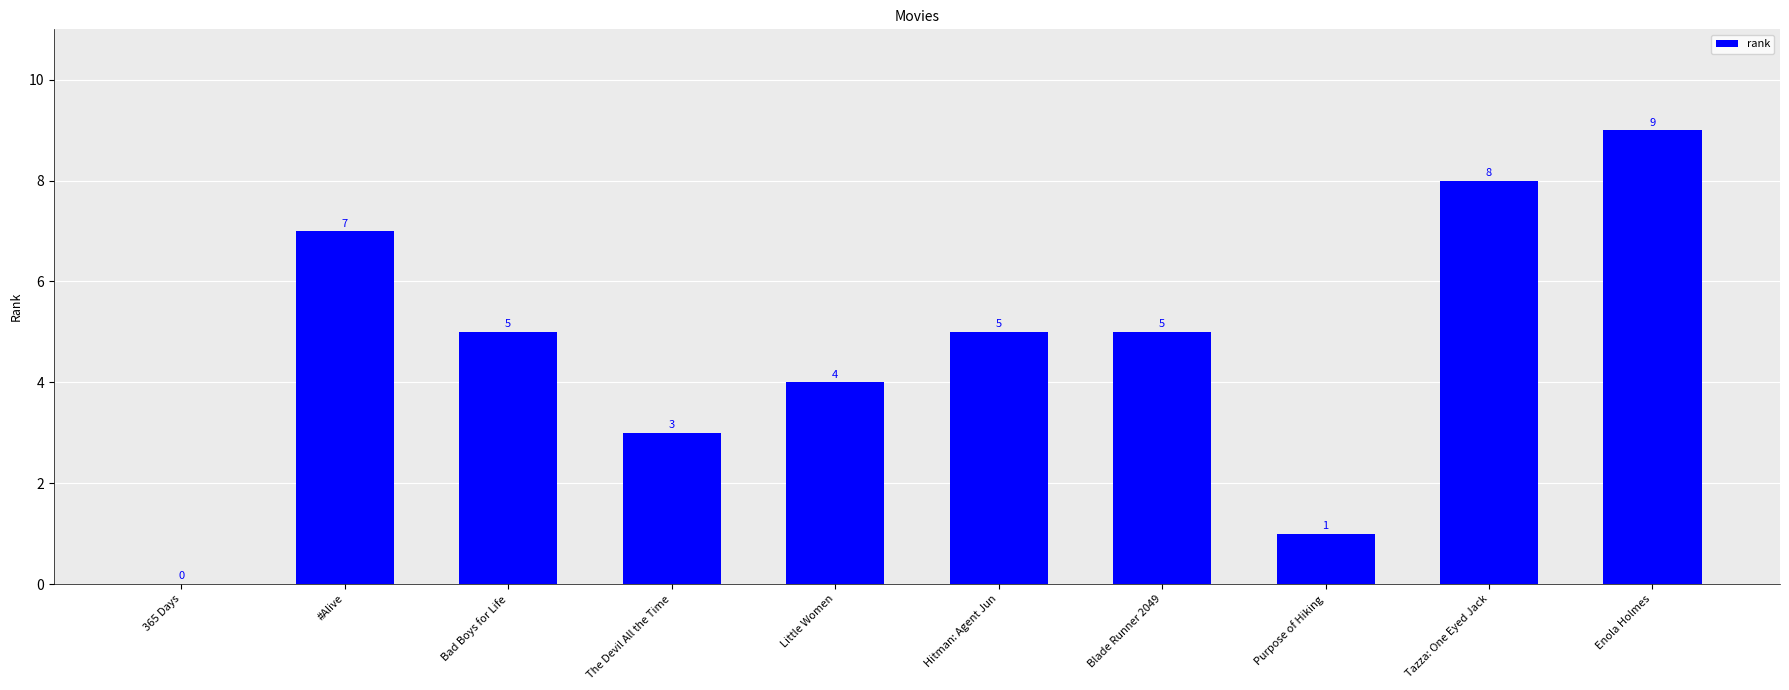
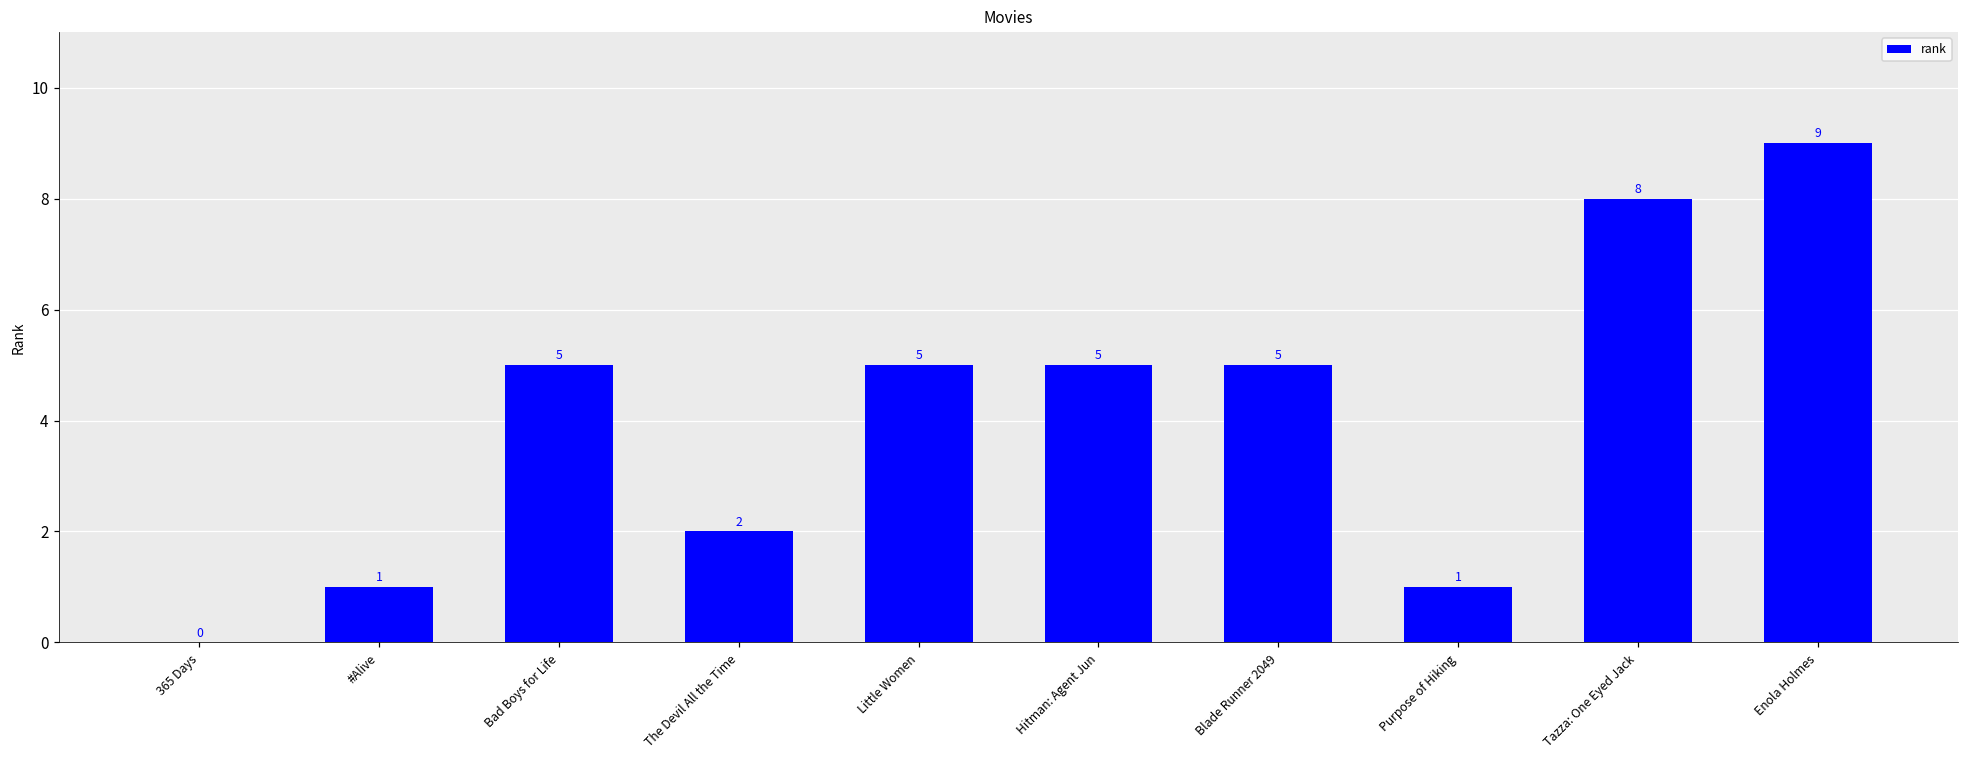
#Alive: 7 -> 1
The Devil All the Time: 3 -> 2
Little Women: 4 -> 5
